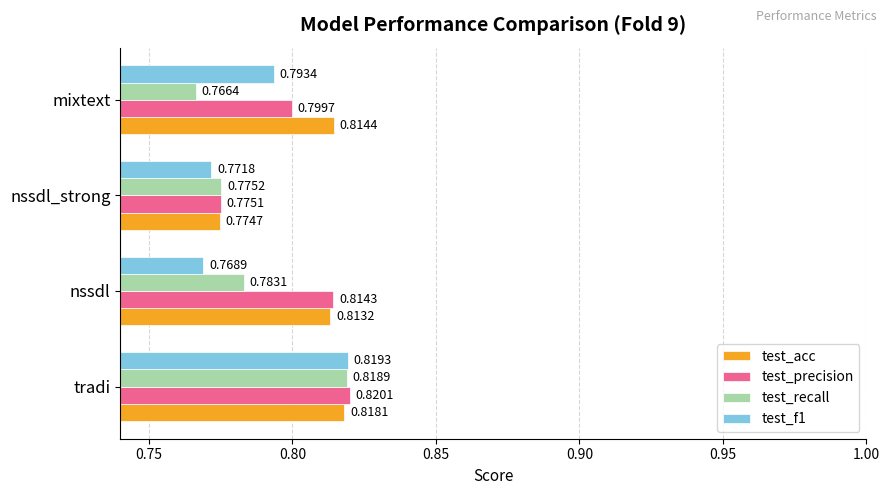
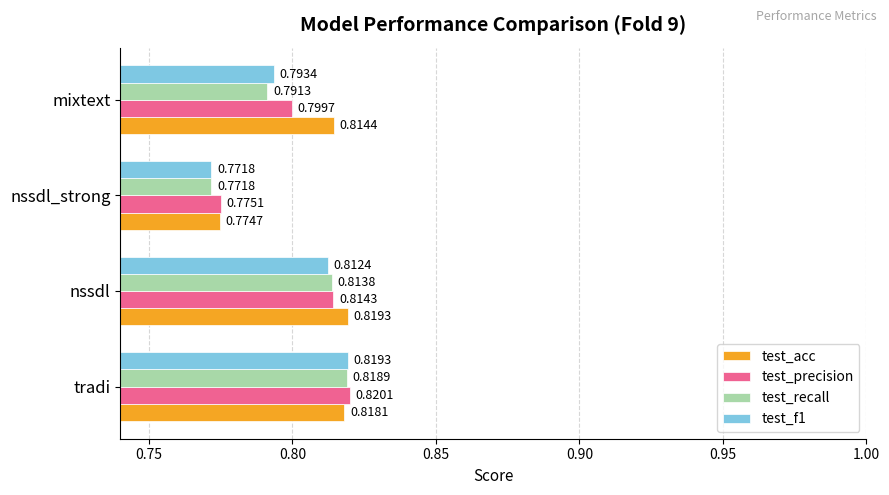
test_recall, mixtext: 0.7664 -> 0.7913
test_recall, nssdl_strong: 0.7752 -> 0.7718
test_f1, nssdl: 0.7689 -> 0.8124
test_recall, nssdl: 0.7831 -> 0.8138
test_acc, nssdl: 0.8132 -> 0.8193
